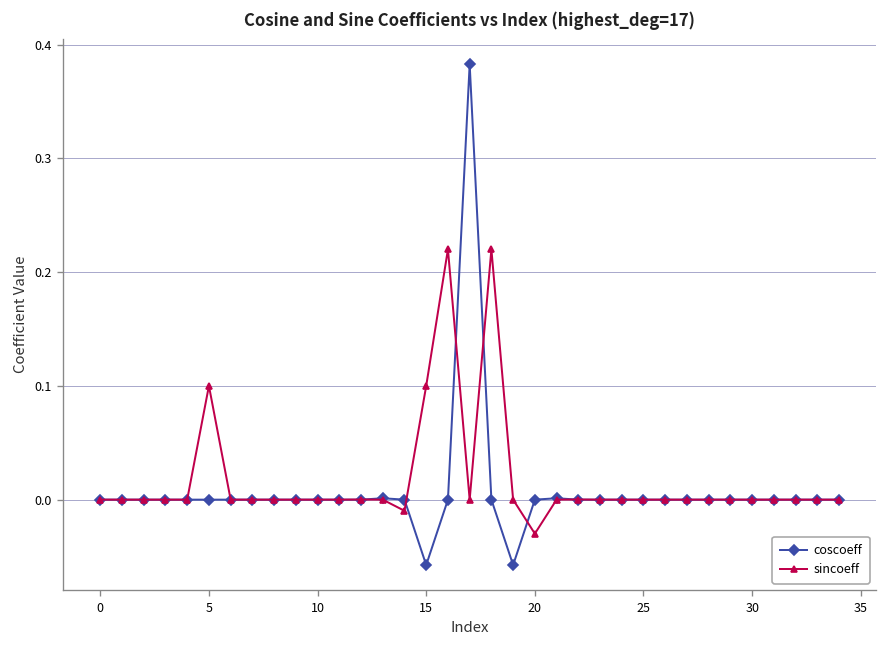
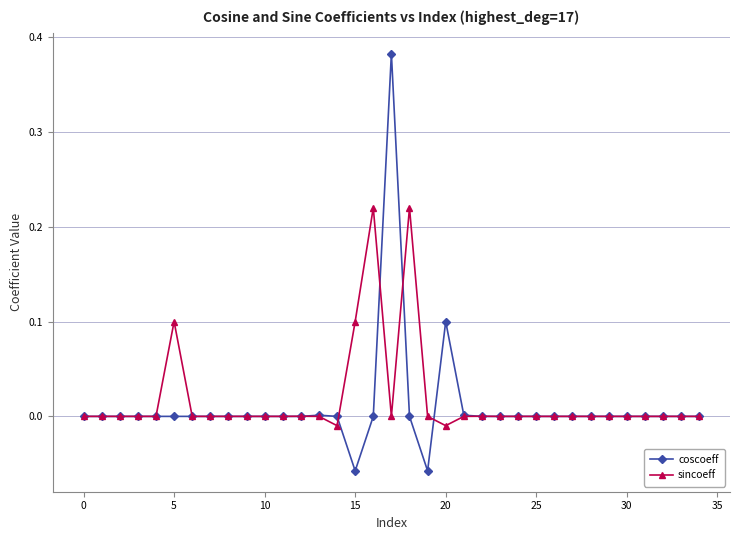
coscoeff, 20: 0.0 -> 0.1
sincoeff, 20: -0.03 -> -0.01
